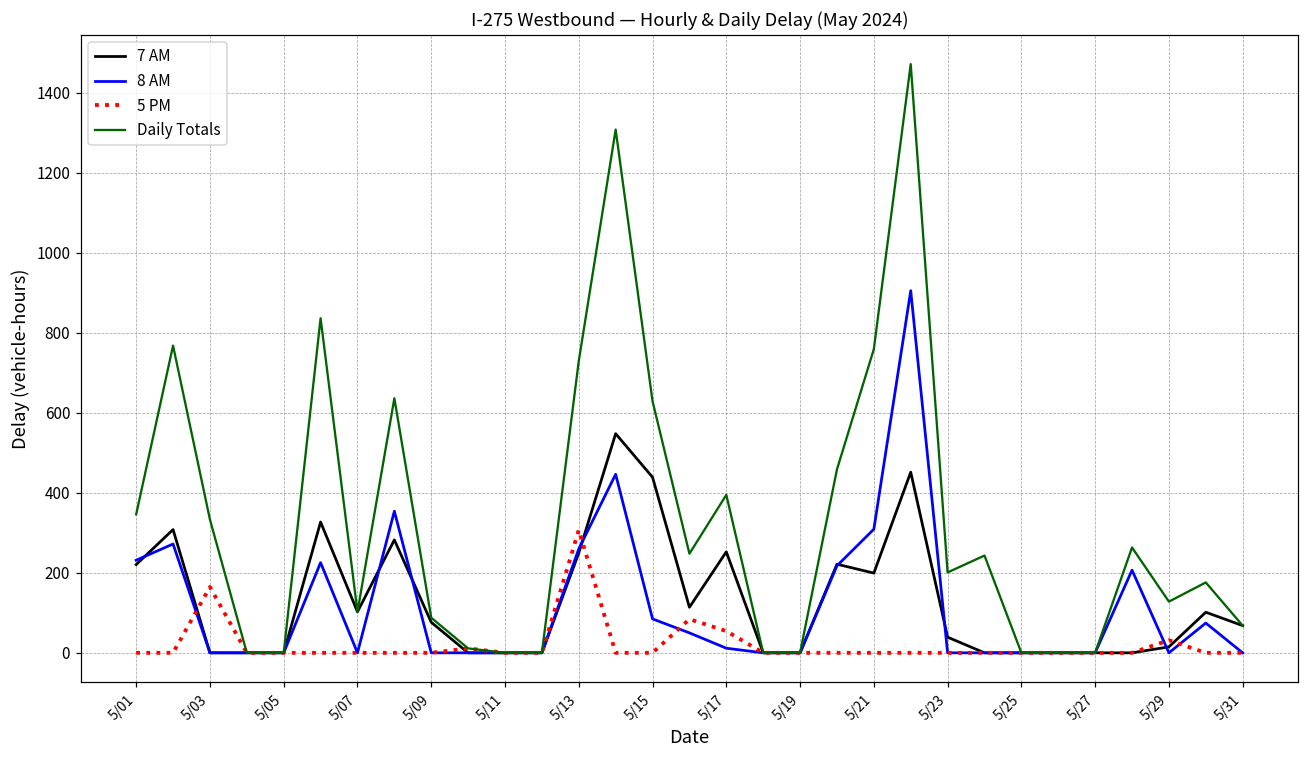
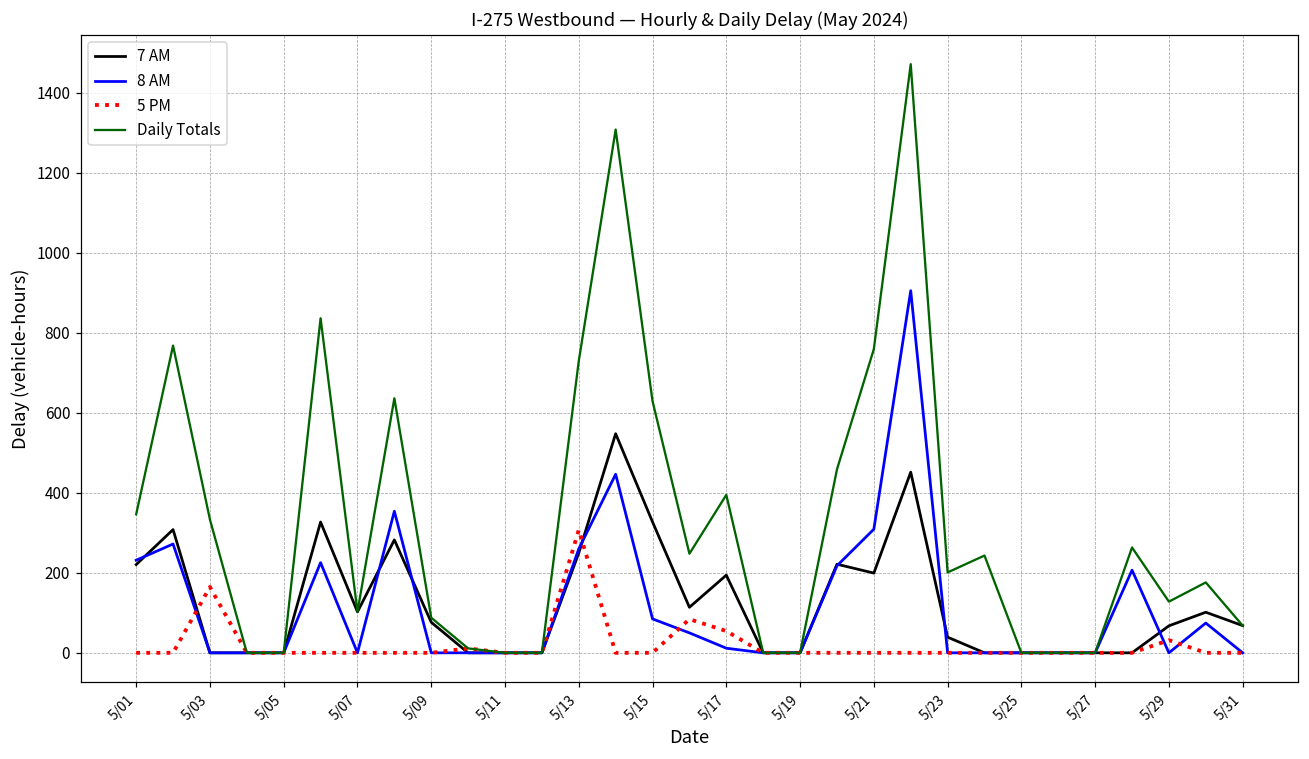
7 AM, 5/15: 440 -> 330
7 AM, 5/17: 250 -> 190
7 AM, 5/29: 10 -> 70
